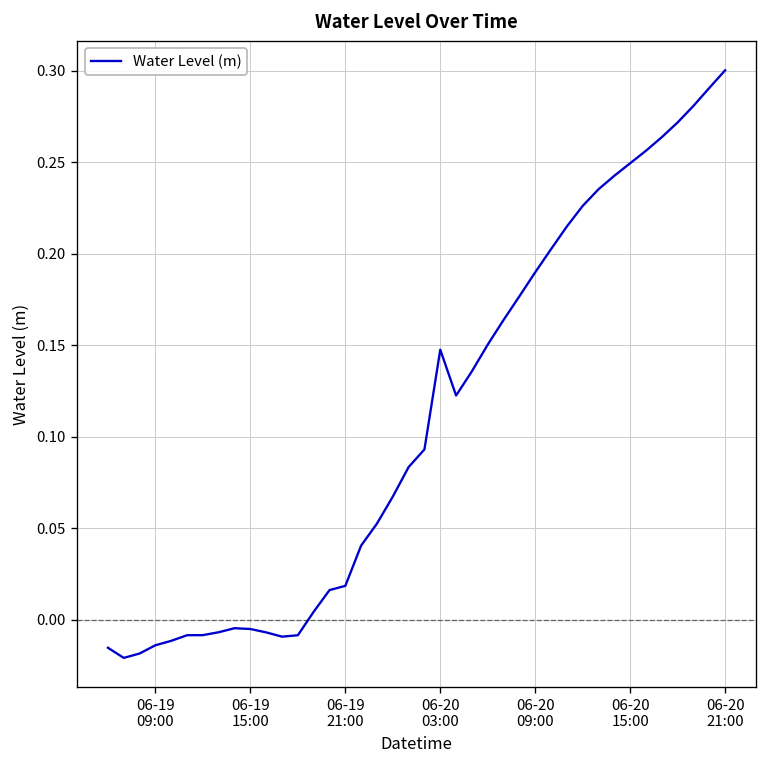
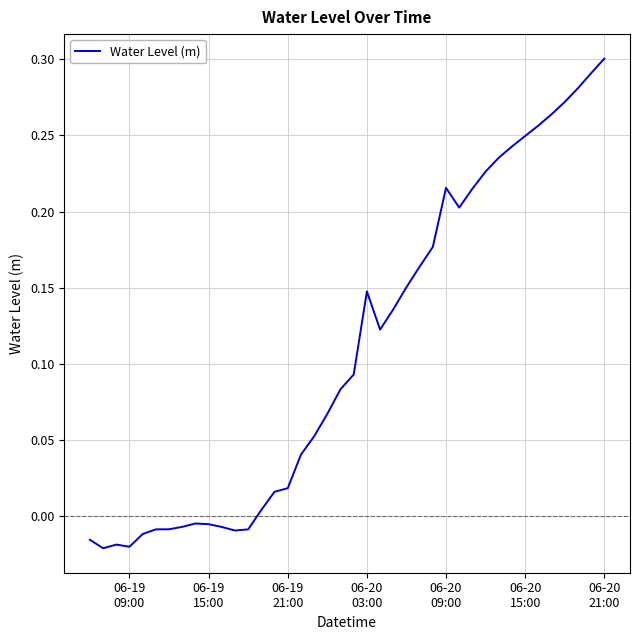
06-19 09:00: -0.014 -> -0.020
06-20 09:00: 0.190 -> 0.216
